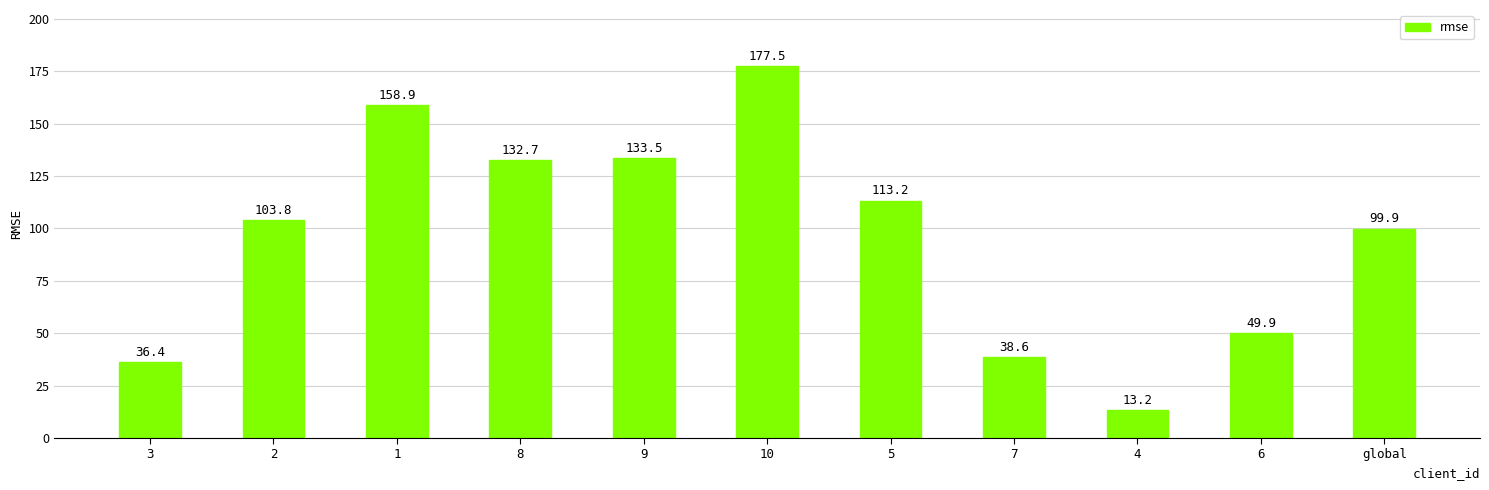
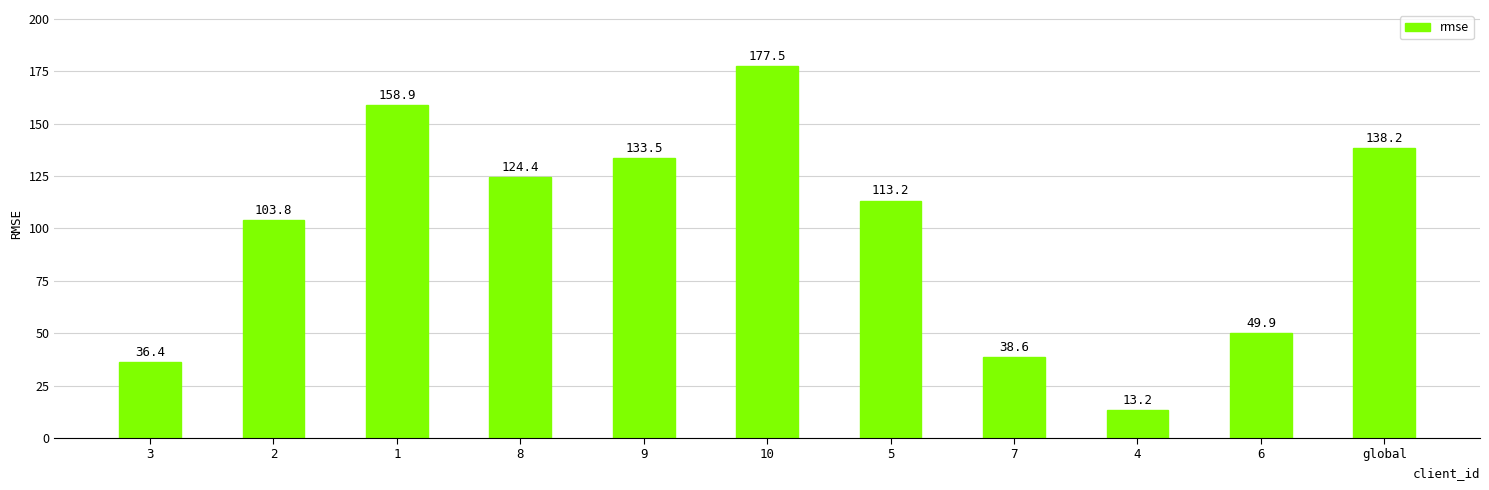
8: 132.7 -> 124.4
global: 99.9 -> 138.2
